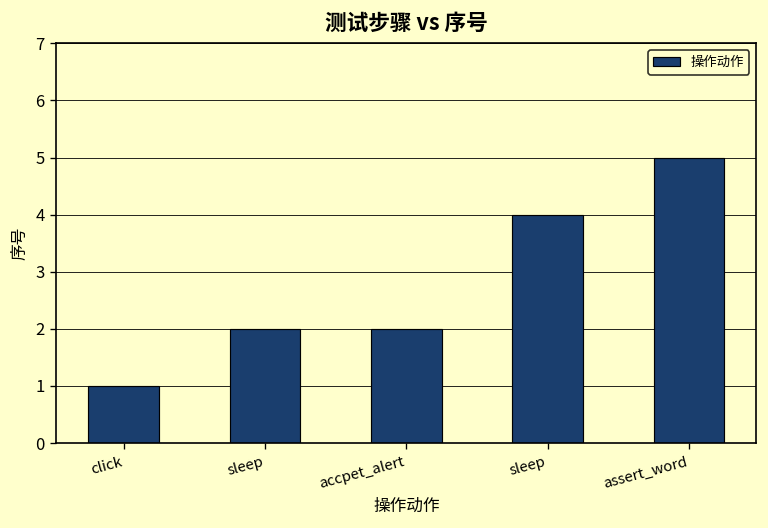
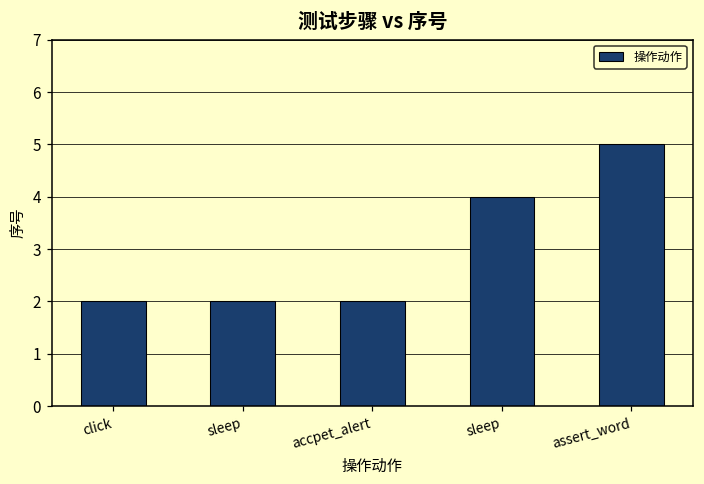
click: 1 -> 2
